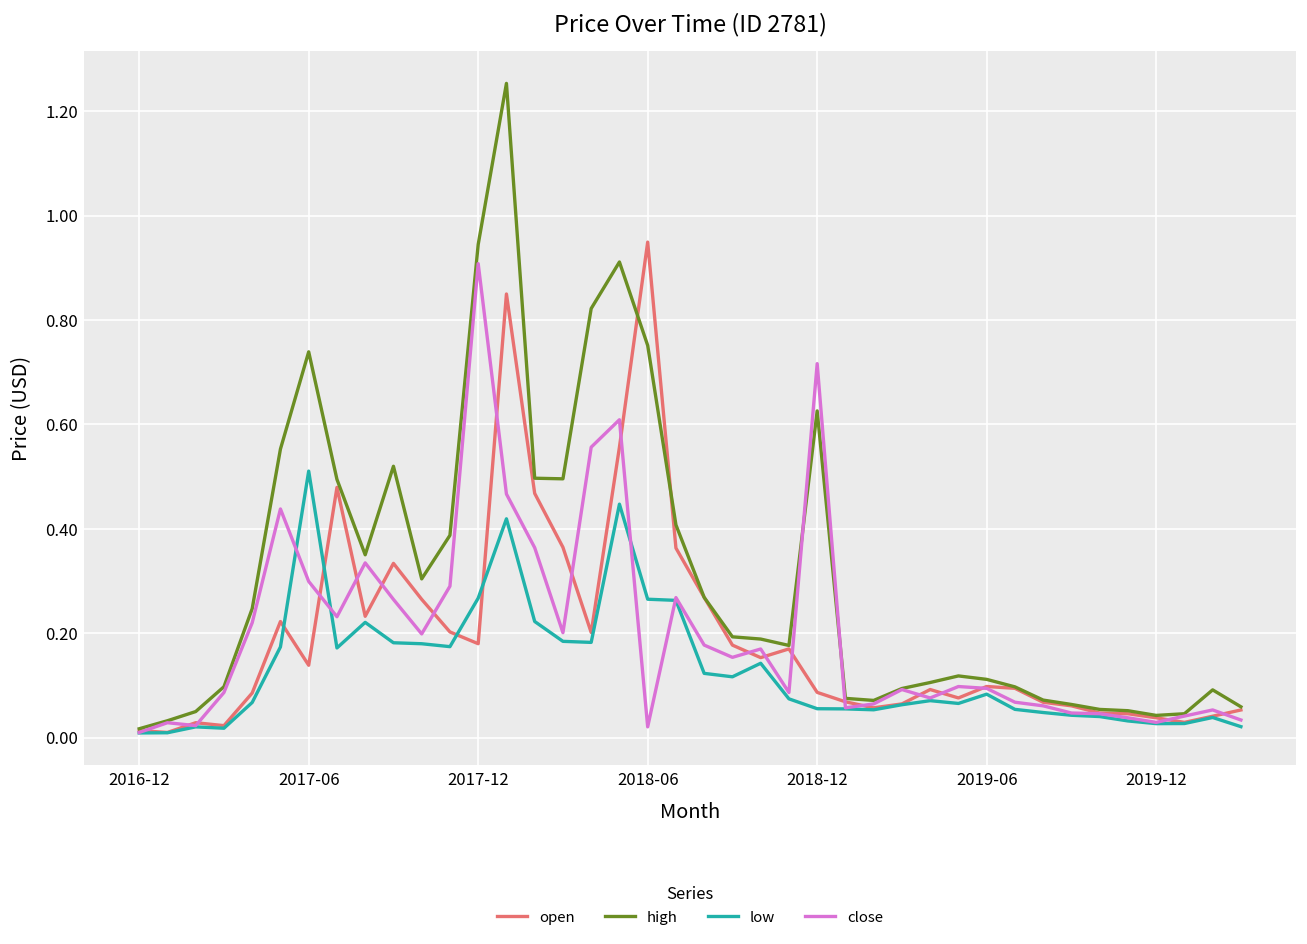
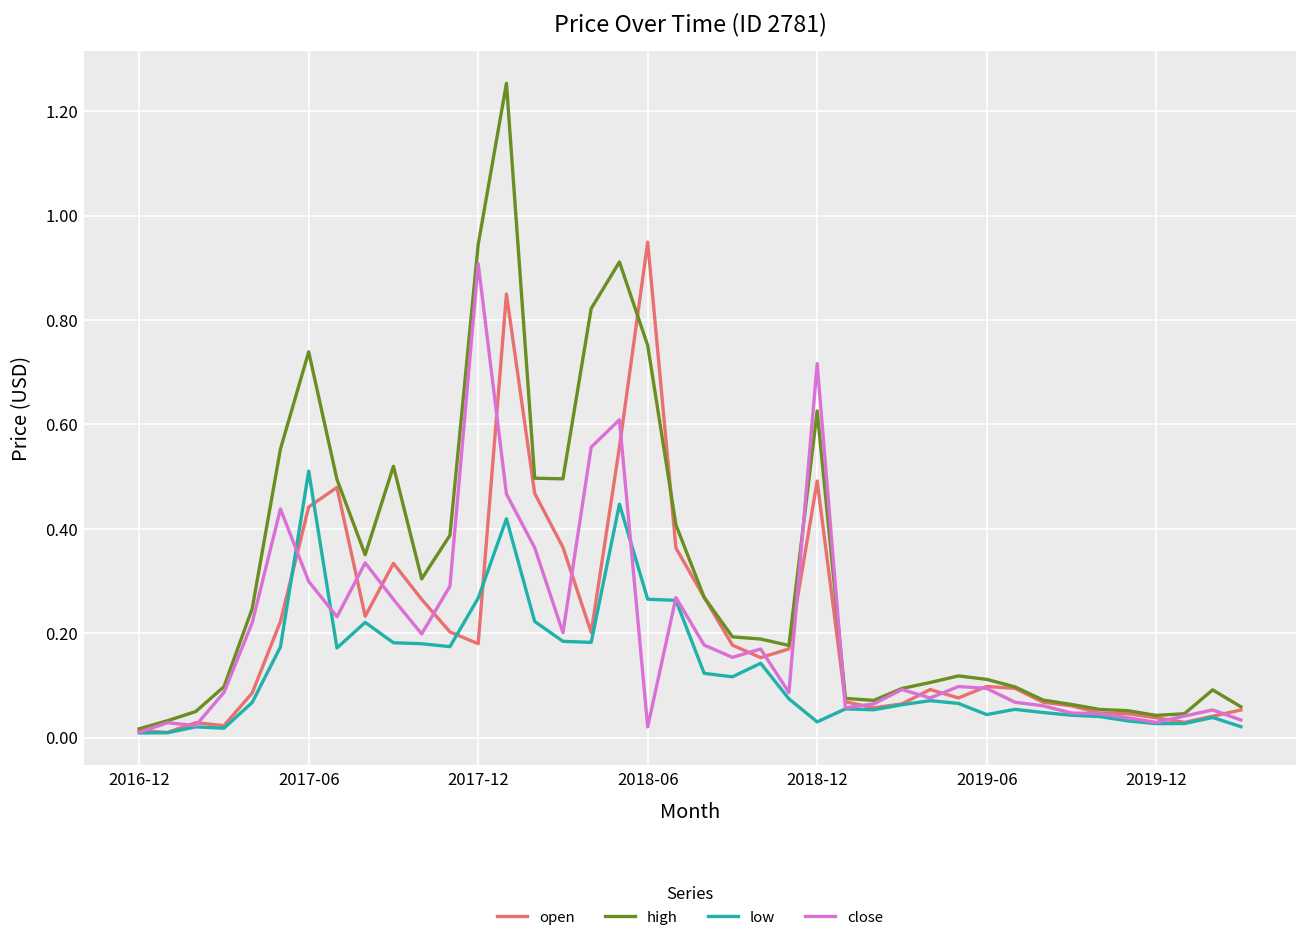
open, 2017-06: 0.14 -> 0.44
open, 2018-12: 0.09 -> 0.49
low, 2018-12: 0.06 -> 0.03
low, 2019-06: 0.08 -> 0.04
